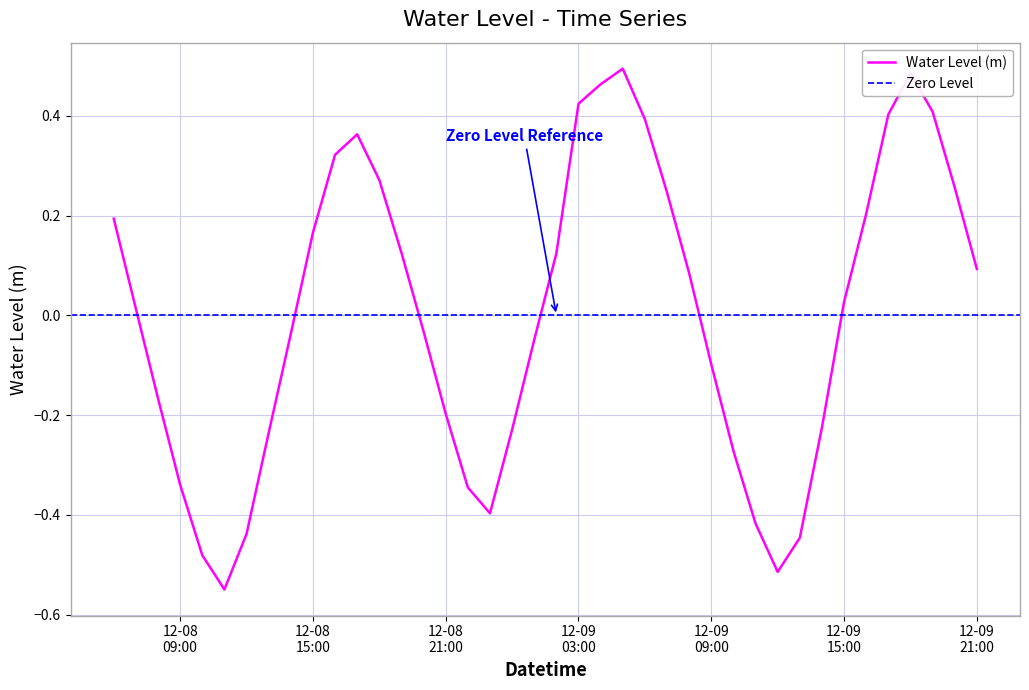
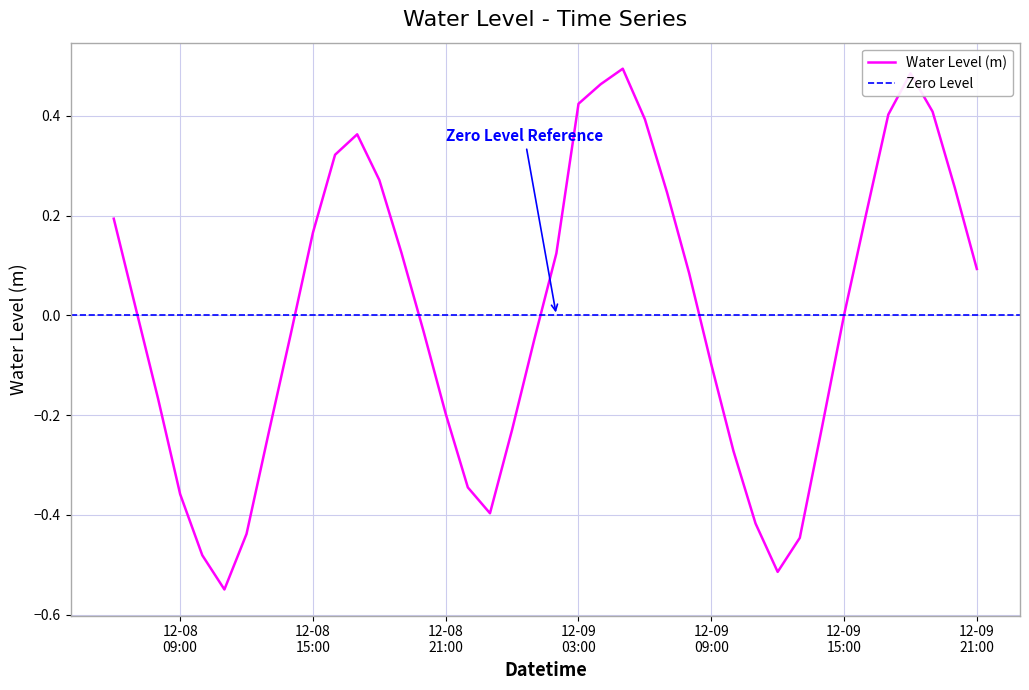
12-08 09:00: -0.34 -> -0.36
12-09 15:00: 0.03 -> 0.00
